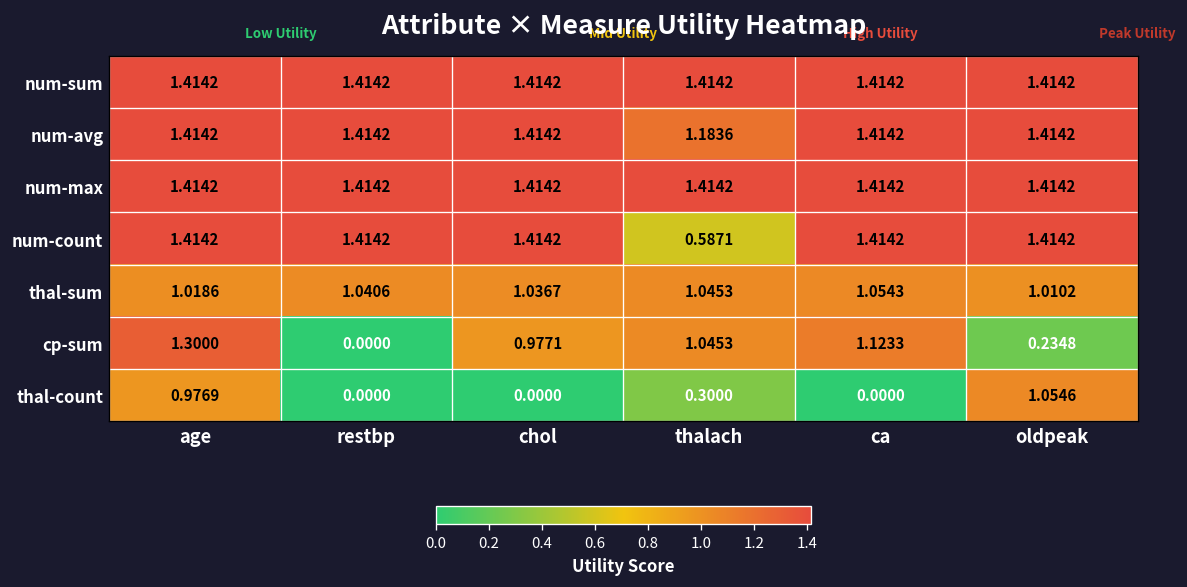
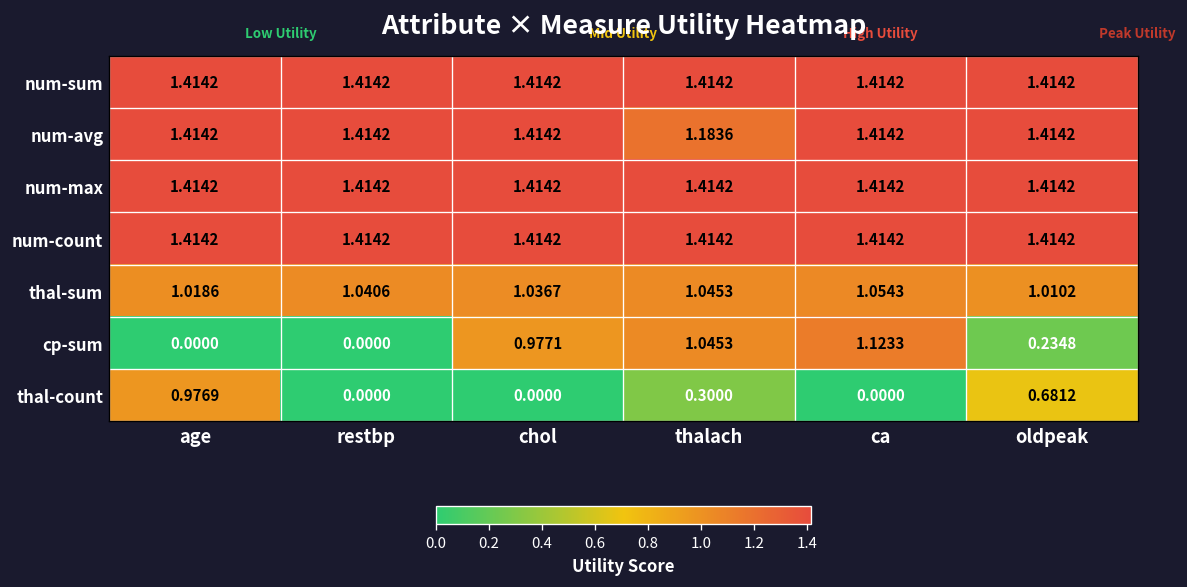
num-count, thalach: 0.5871 -> 1.4142
cp-sum, age: 1.3000 -> 0.0000
thal-count, oldpeak: 1.0546 -> 0.6812
